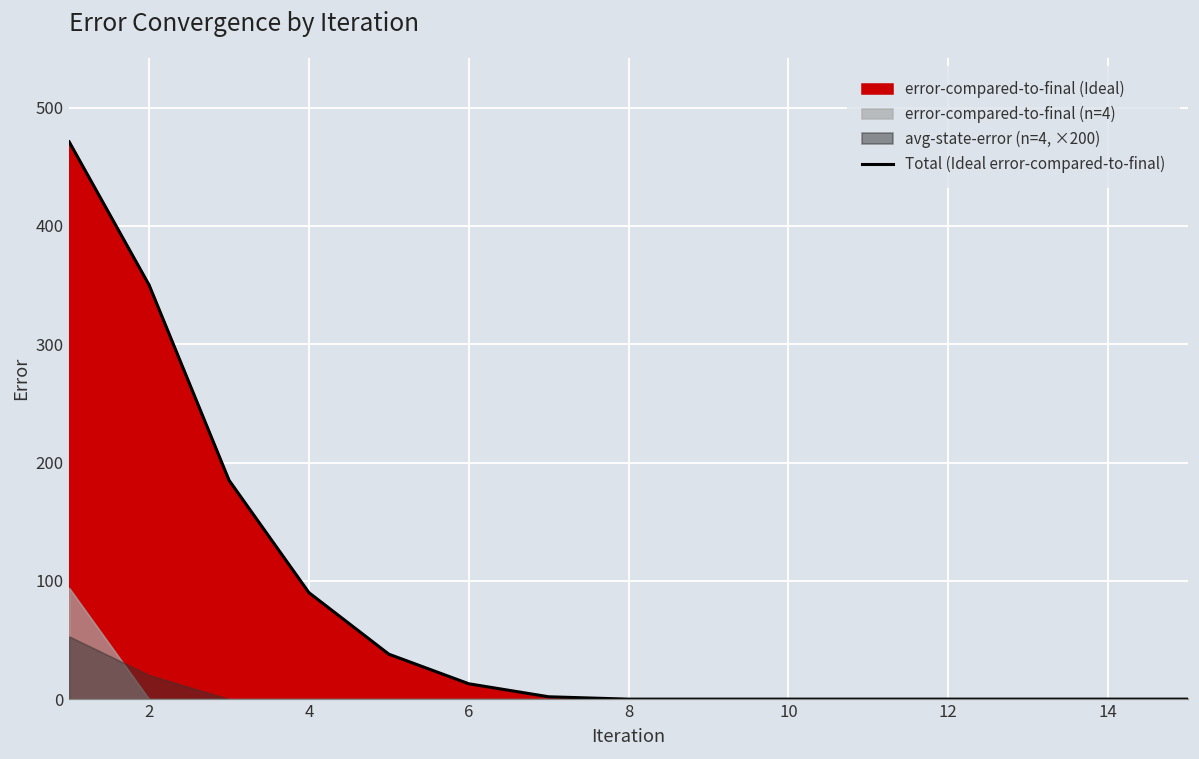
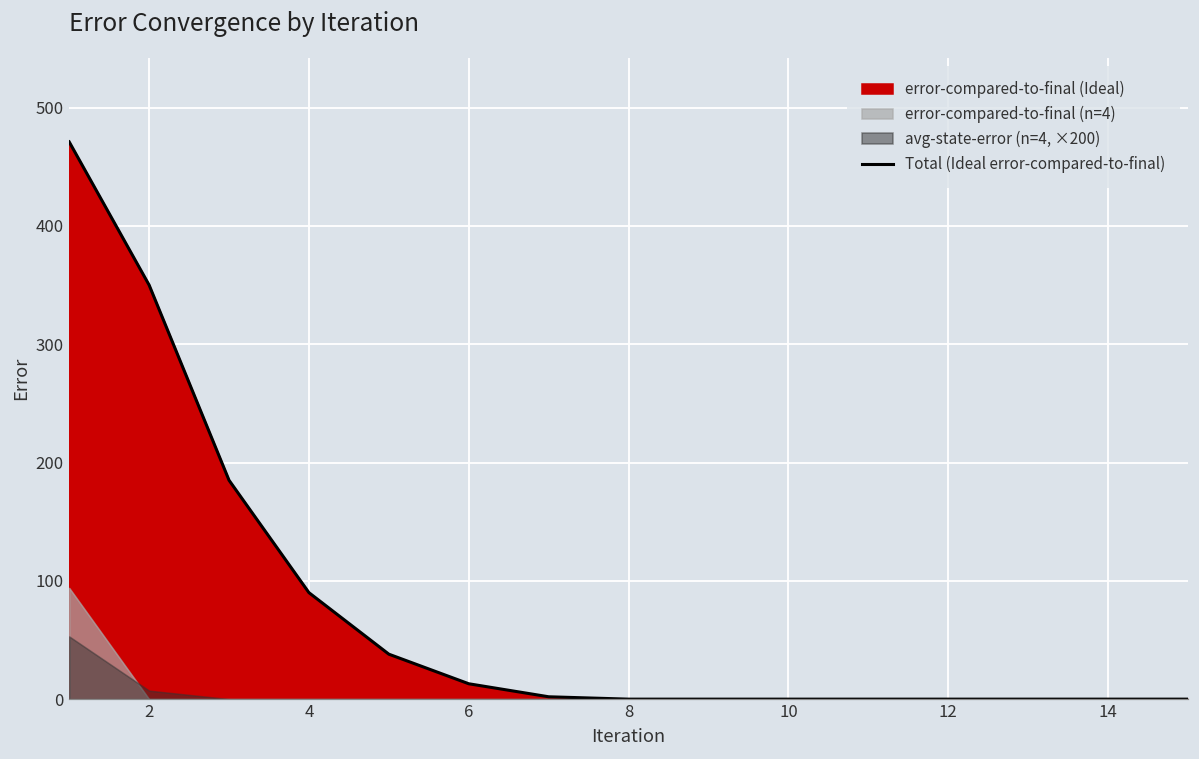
avg-state-error (n=4, ×200), 2: 20 -> 7
